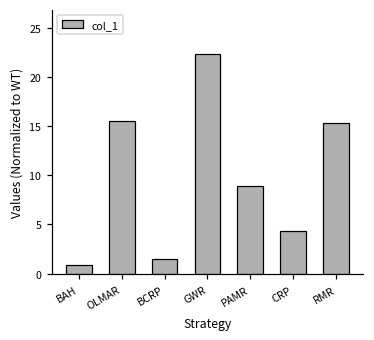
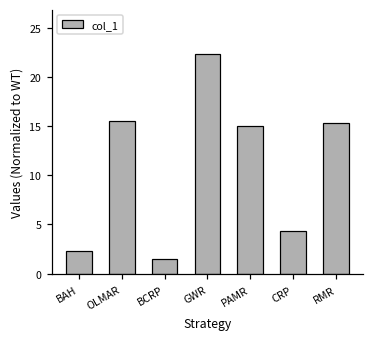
BAH: 1 -> 2
PAMR: 9 -> 15
